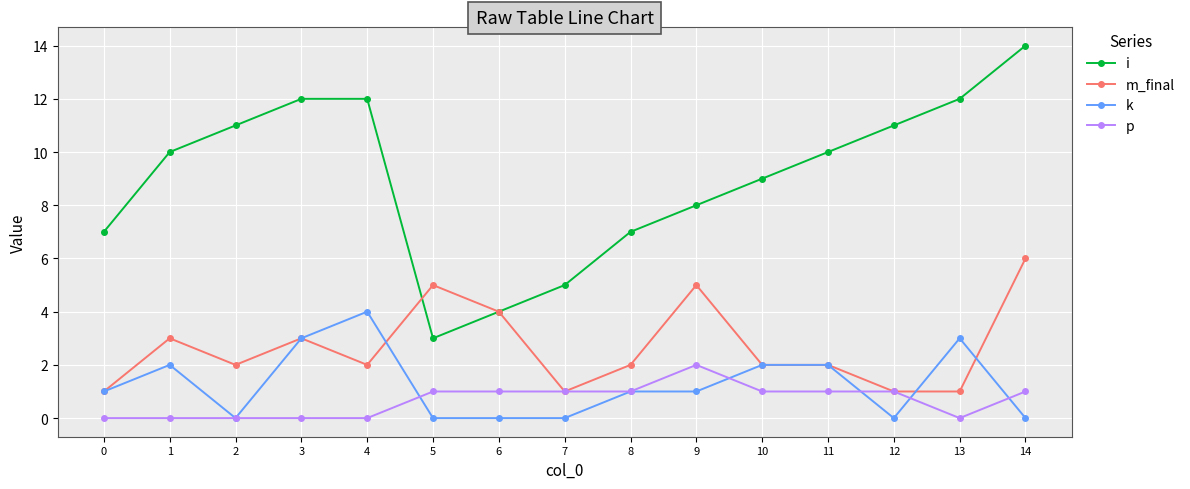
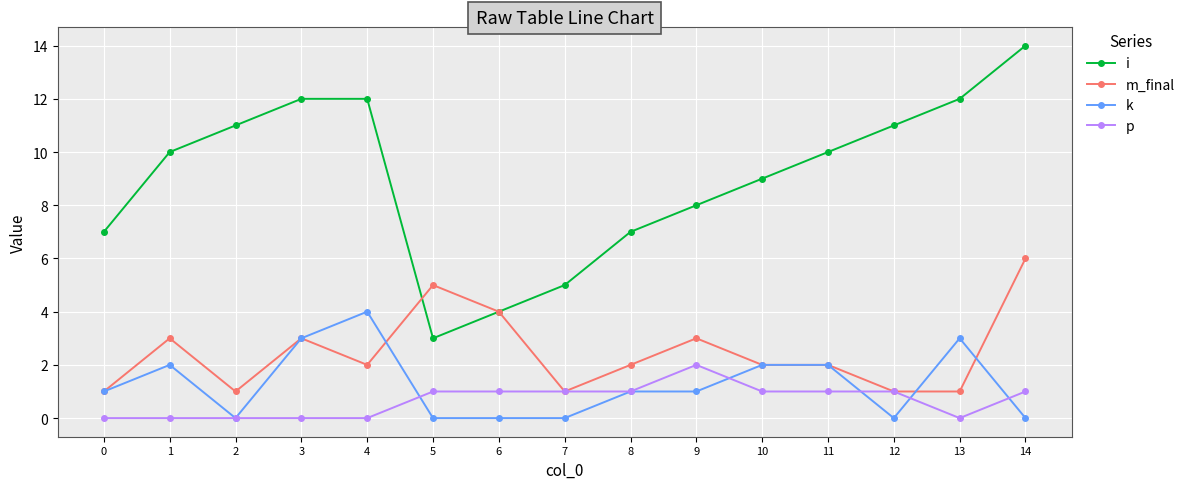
m_final, 2: 2 -> 1
m_final, 9: 5 -> 3
